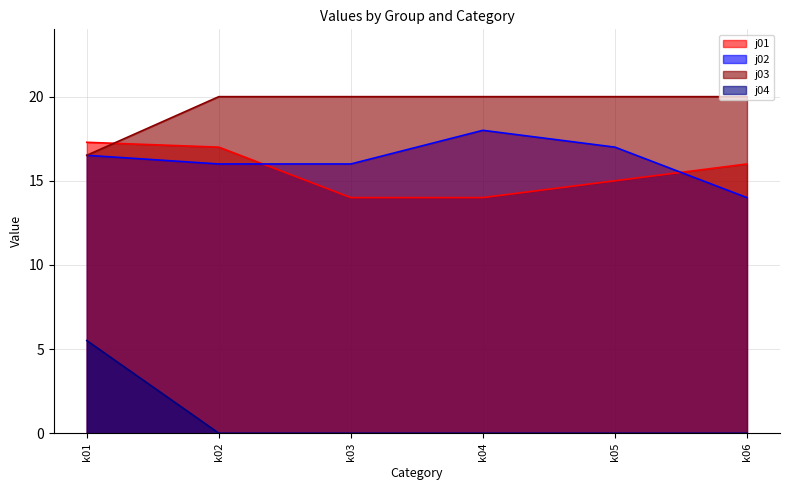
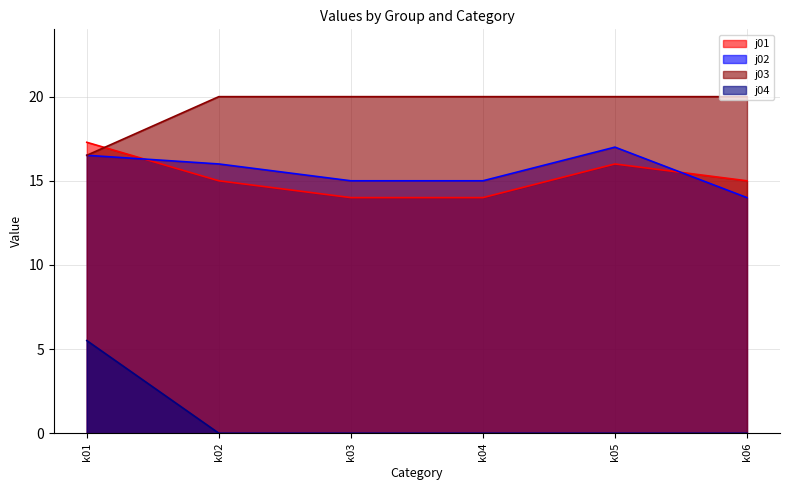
j01, k02: 17 -> 15
j02, k03: 16 -> 15
j02, k04: 18 -> 15
j01, k05: 15 -> 16
j01, k06: 16 -> 15
